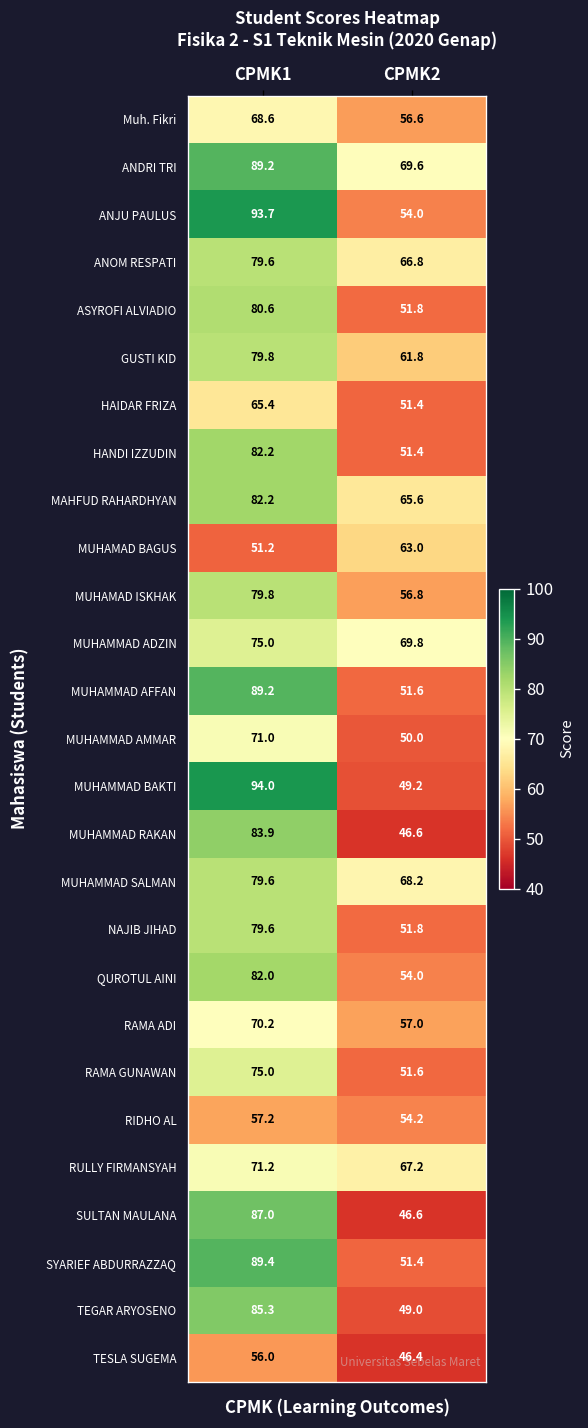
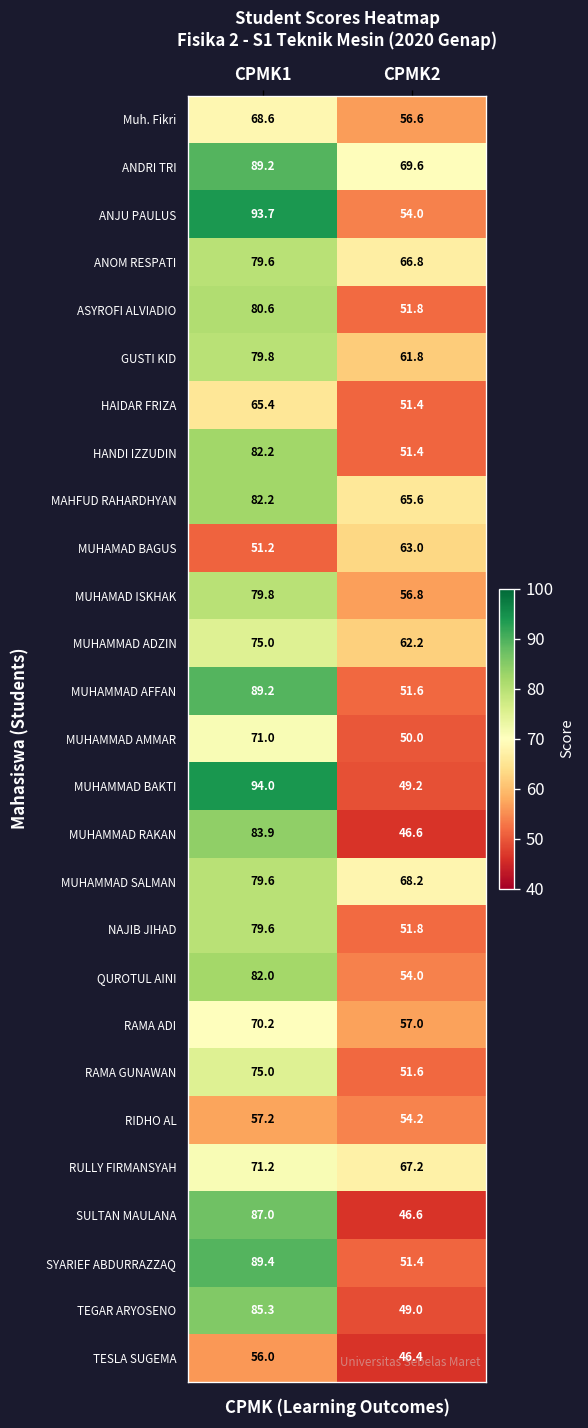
MUHAMMAD ADZIN, CPMK2: 69.8 -> 62.2
